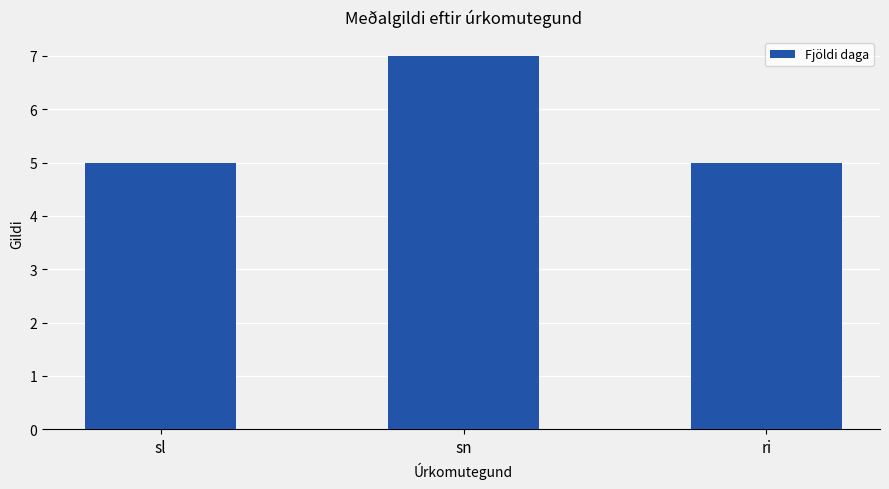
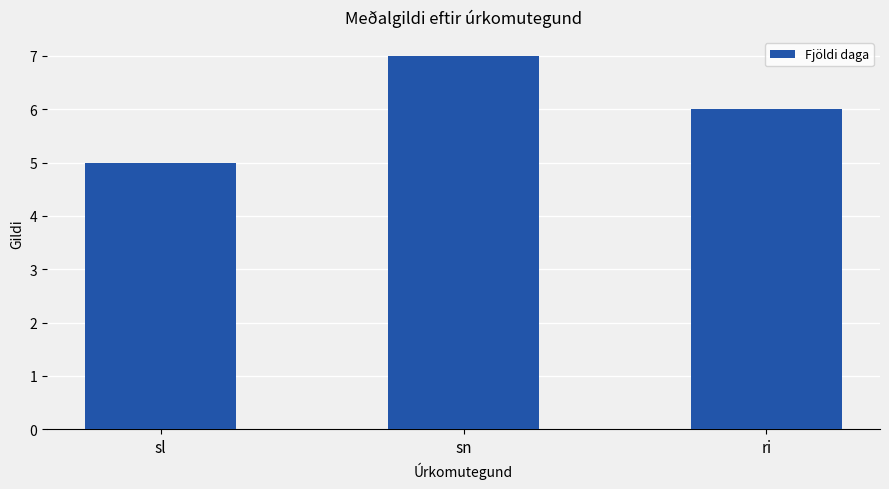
ri: 5 -> 6
